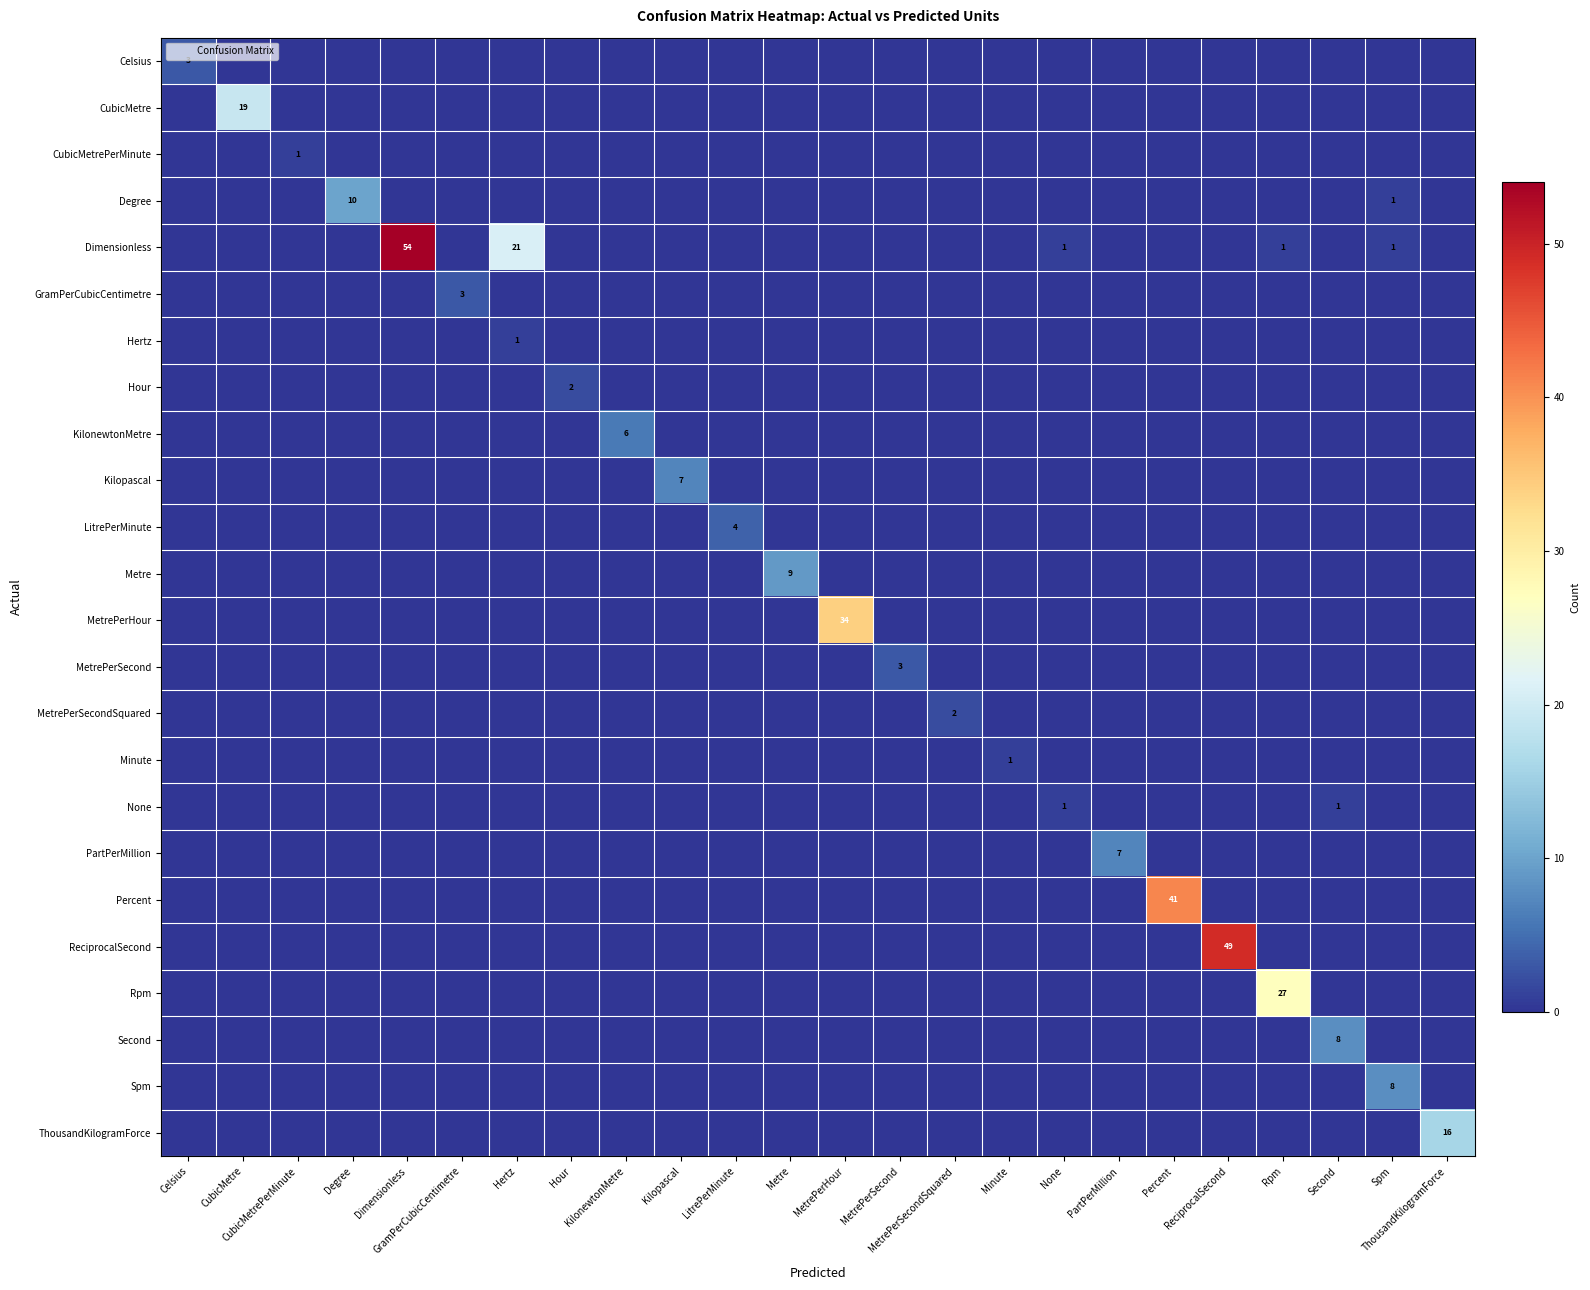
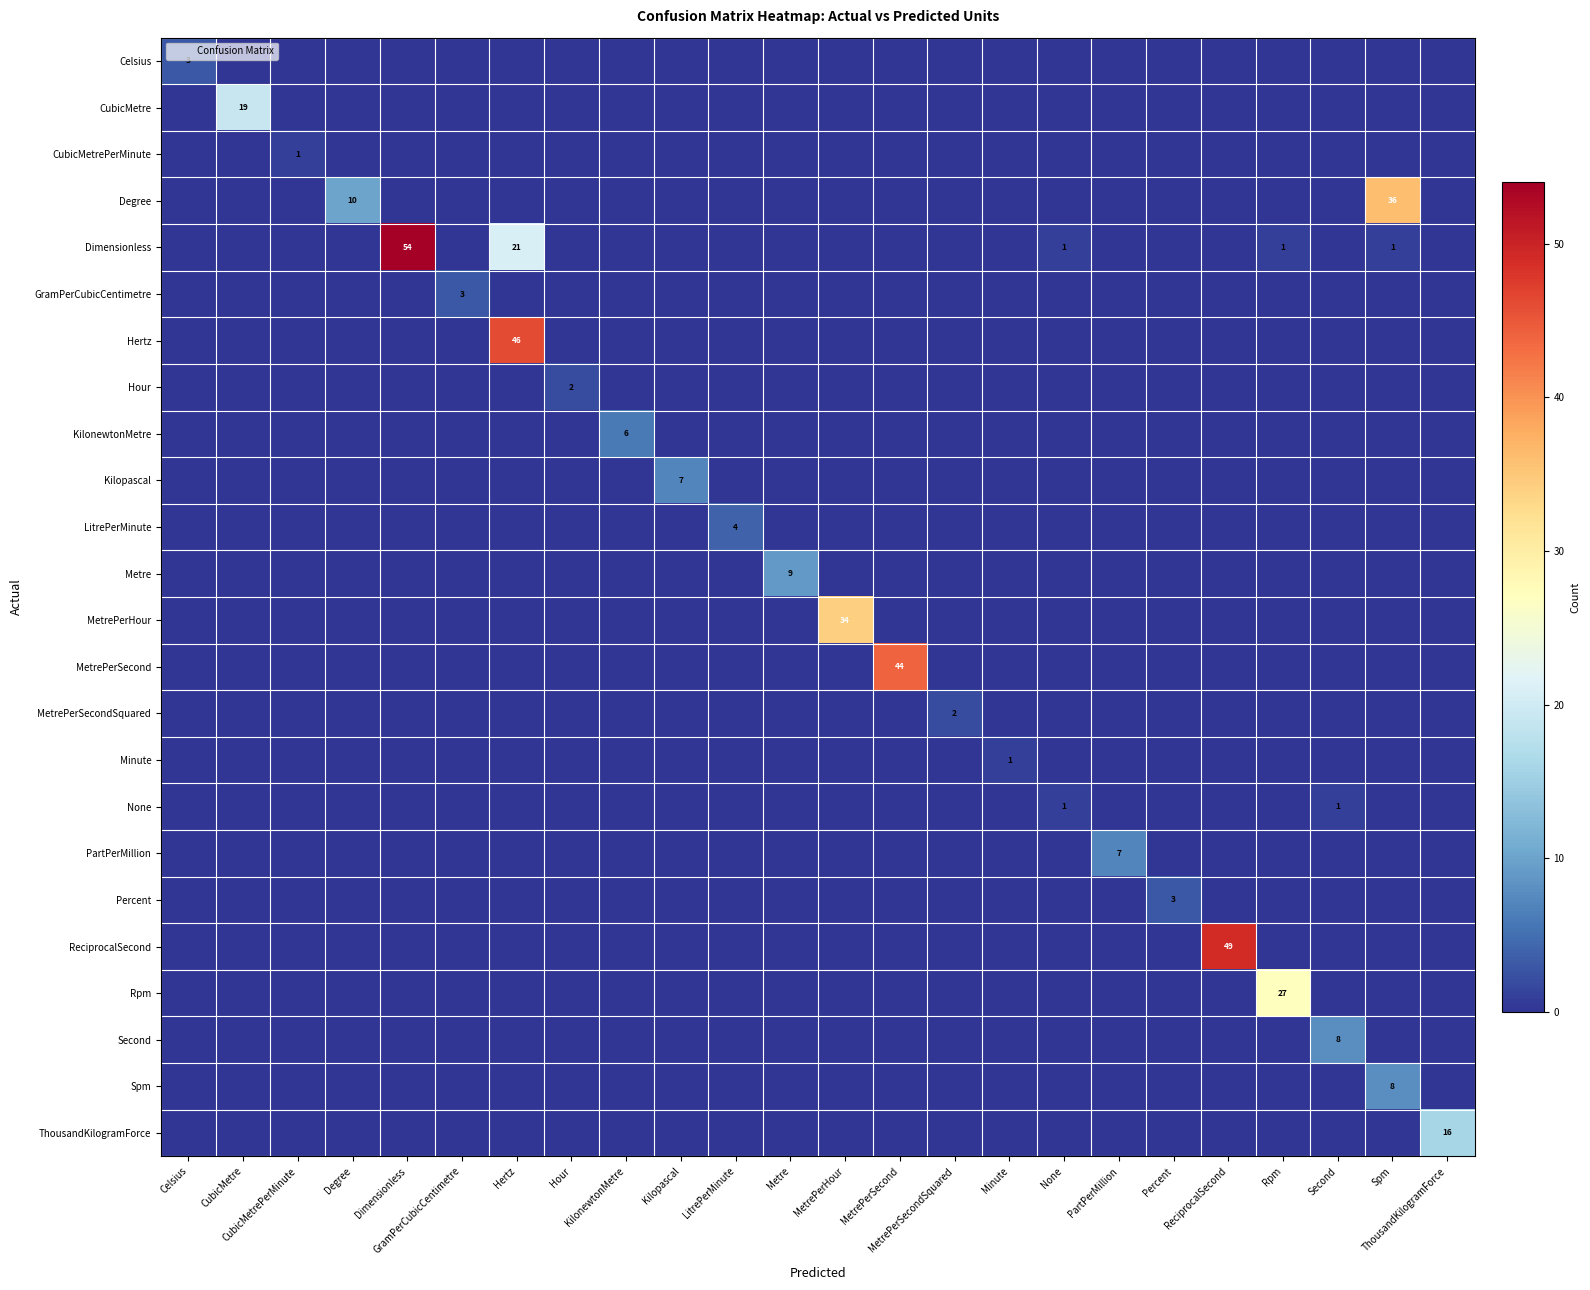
Degree, Spm: 1 -> 36
Hertz, Hertz: 1 -> 46
MetrePerSecond, MetrePerSecond: 3 -> 44
Percent, Percent: 41 -> 3
